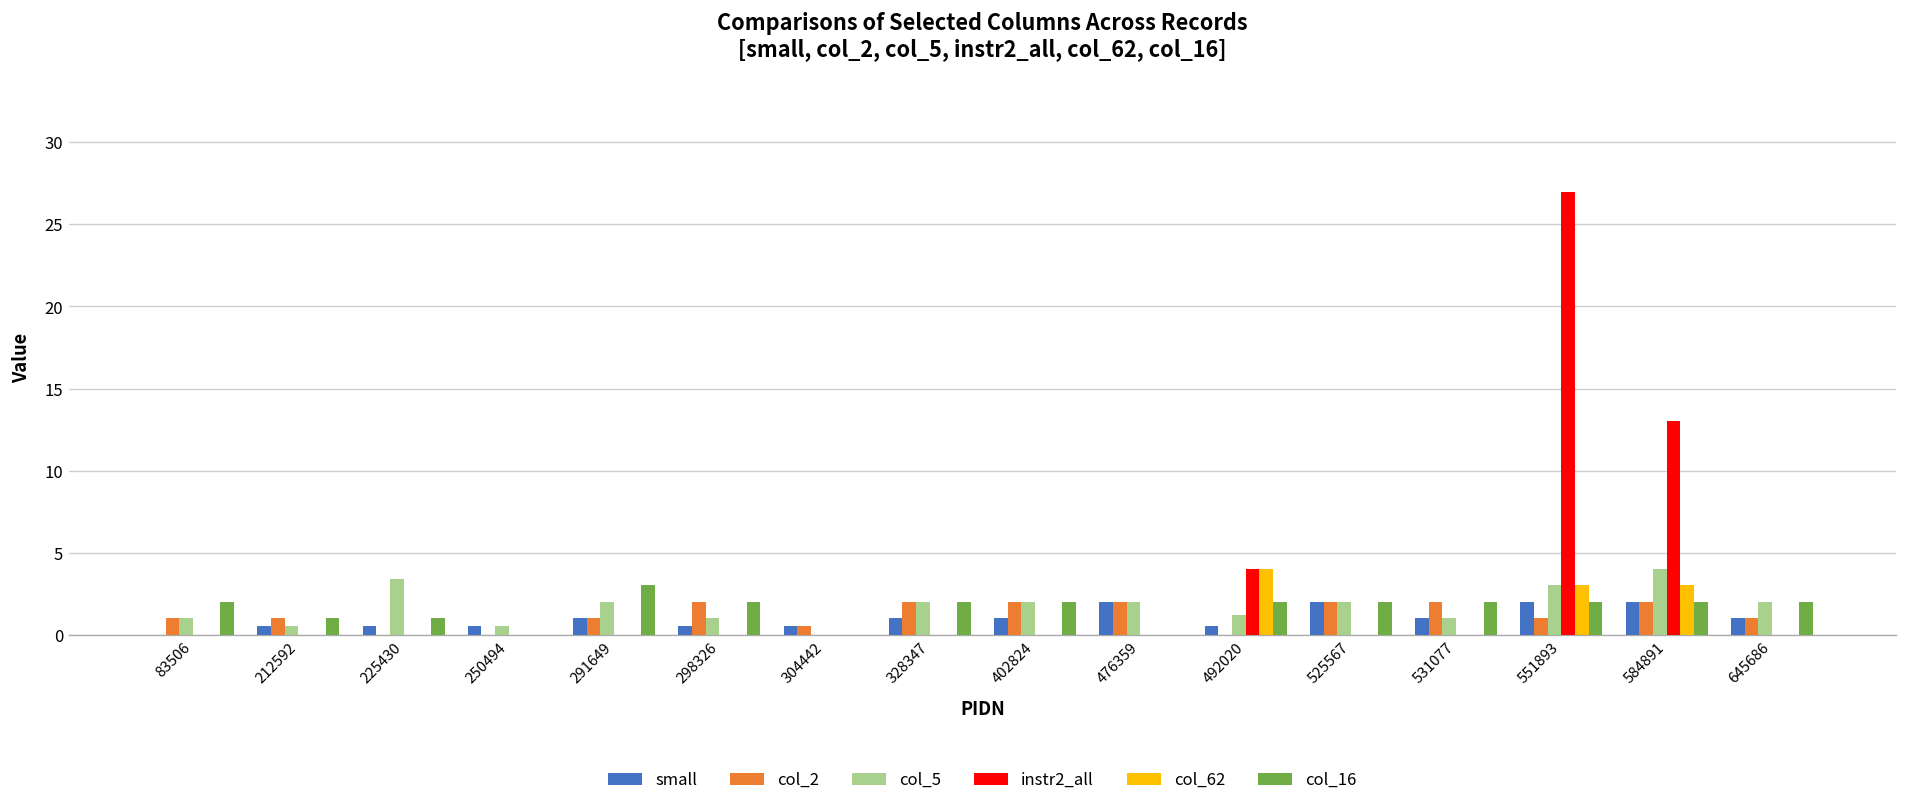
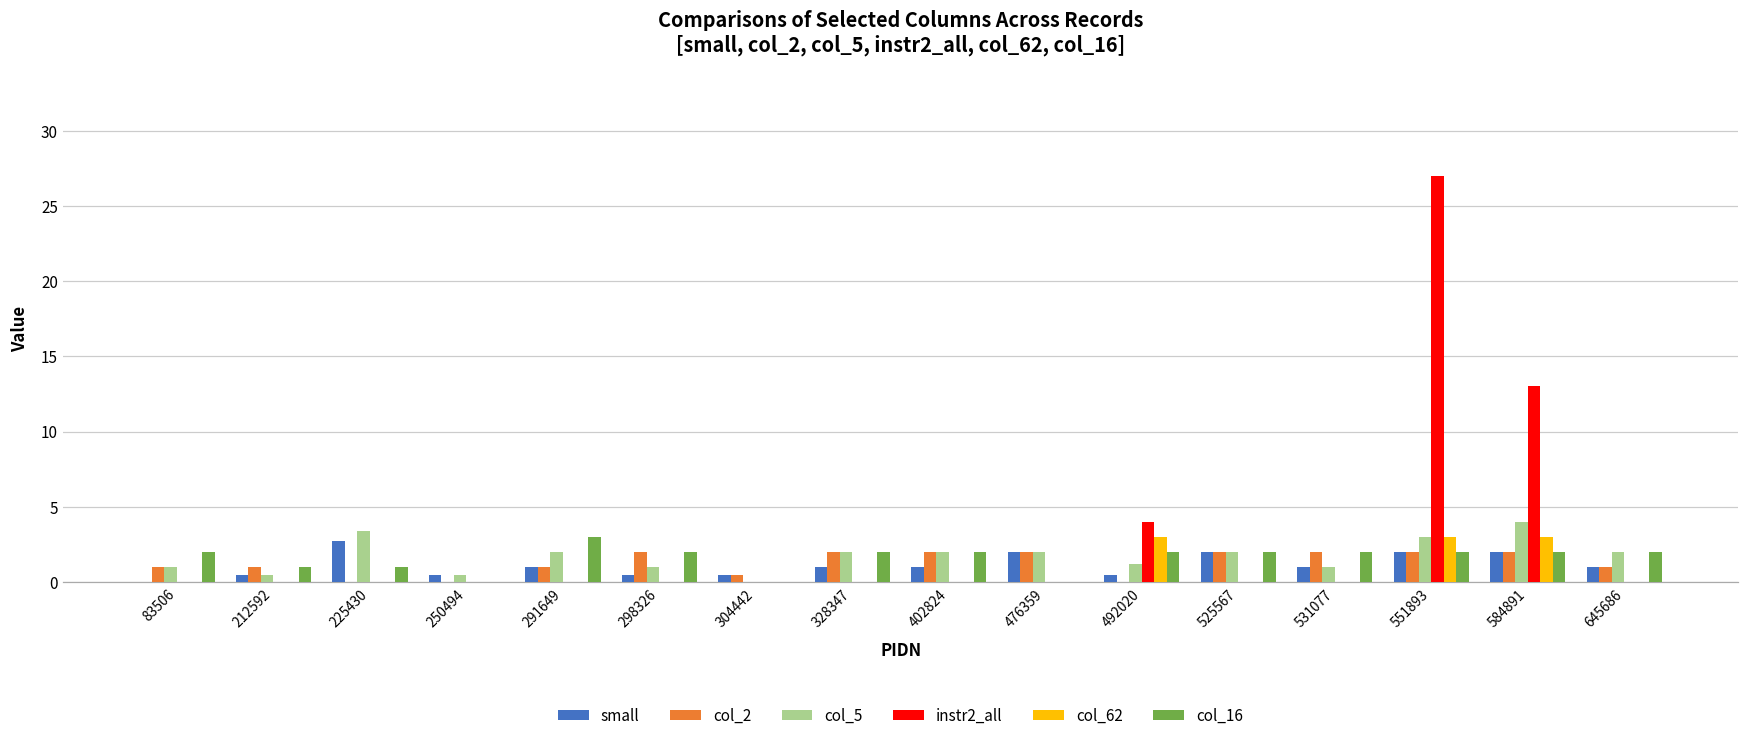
small, 225430: 0.5 -> 2.7
col_62, 492020: 4 -> 3
col_2, 551893: 1 -> 2
